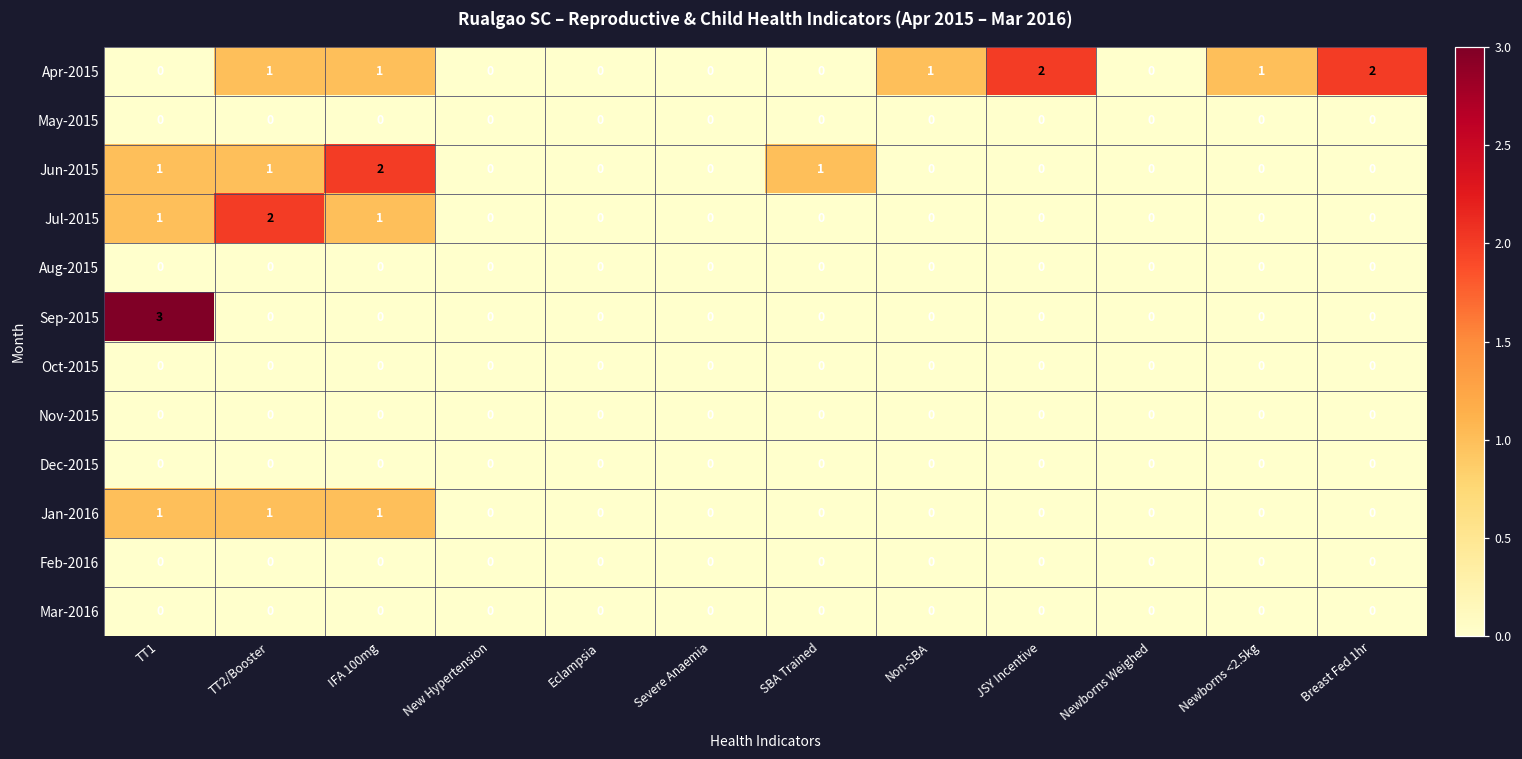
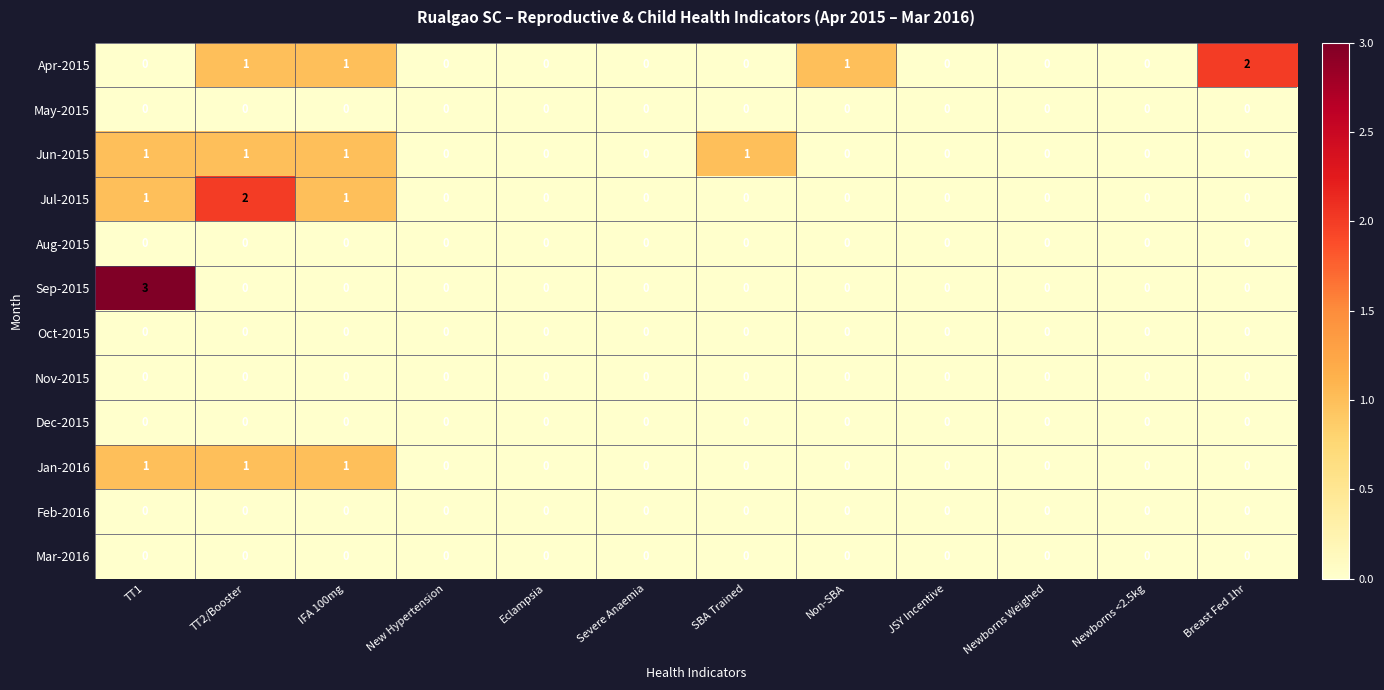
Apr-2015, JSY Incentive: 2 -> 0
Apr-2015, Newborns <2.5kg: 1 -> 0
Jun-2015, IFA 100mg: 2 -> 1
